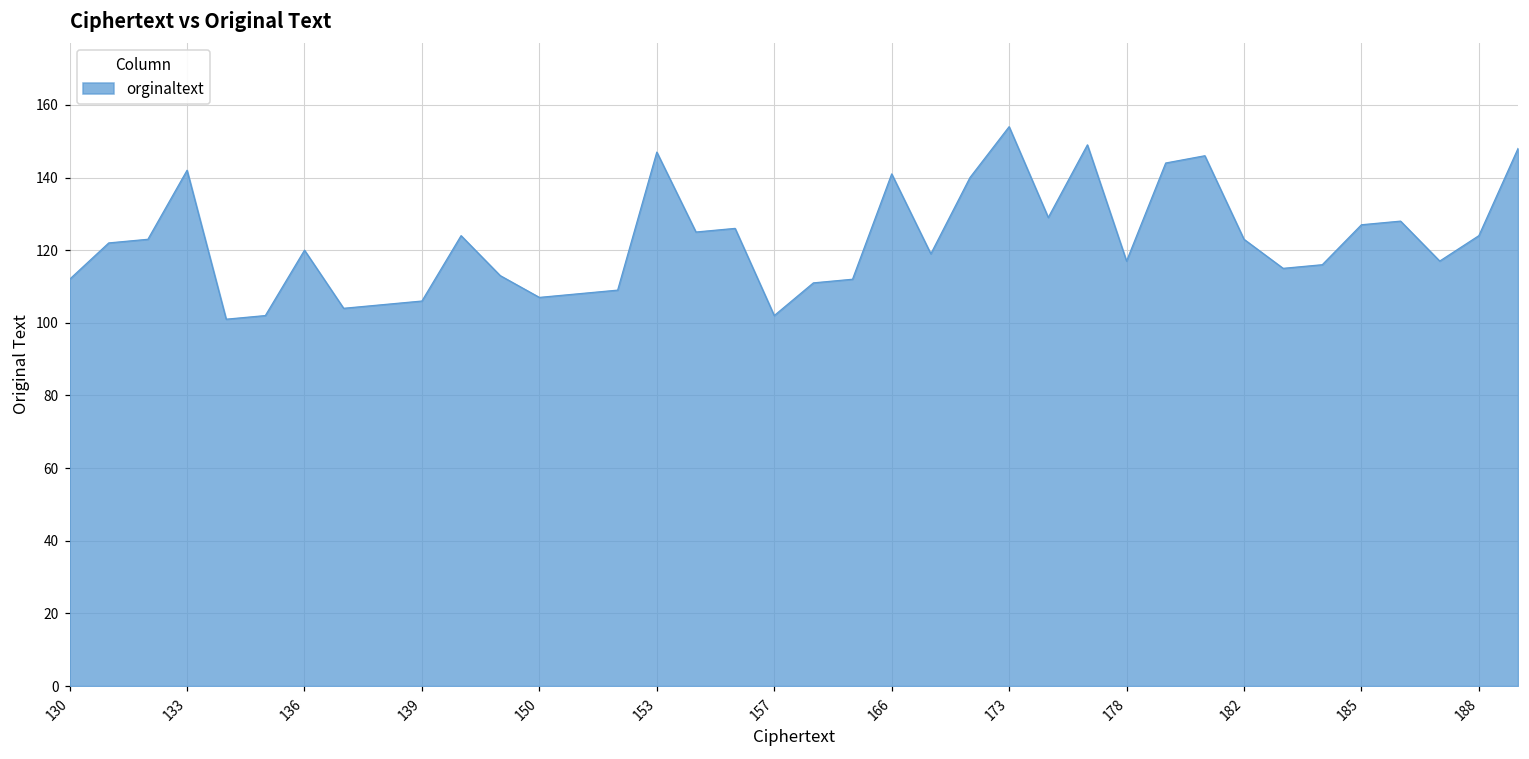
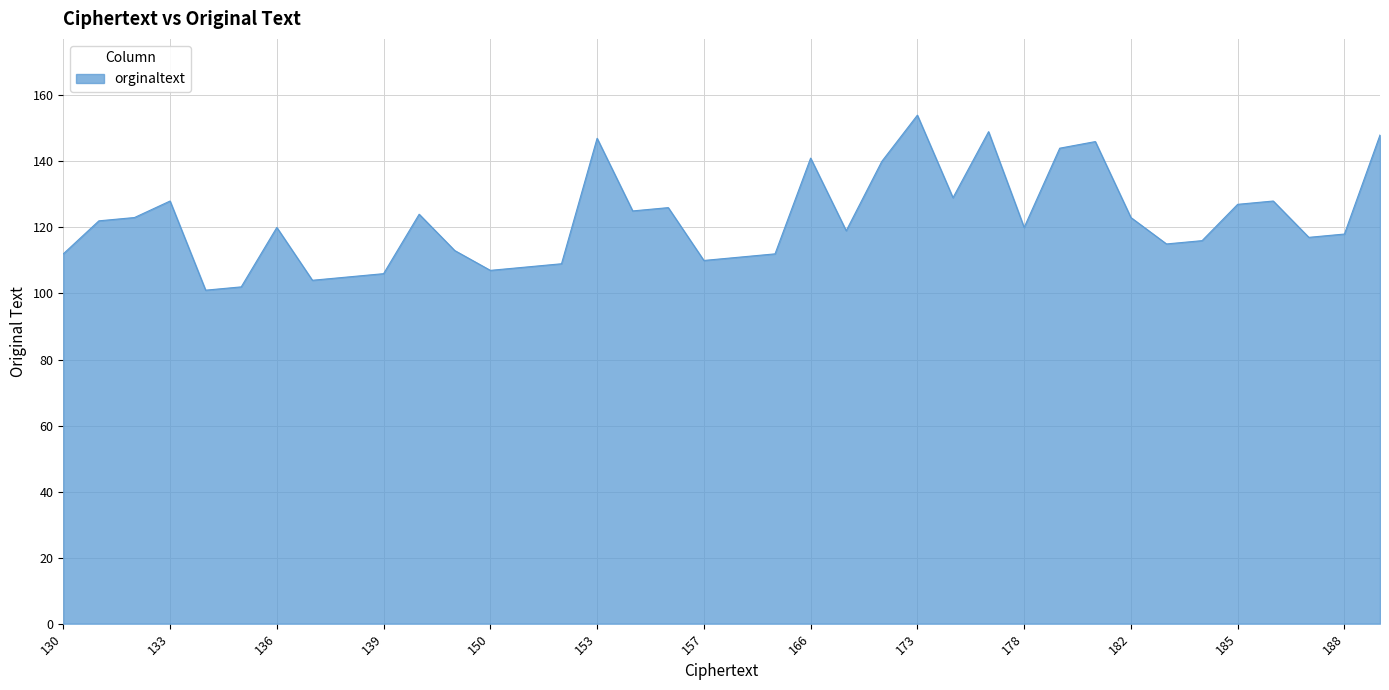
133: 142 -> 128
157: 102 -> 110
178: 117 -> 120
188: 124 -> 118
